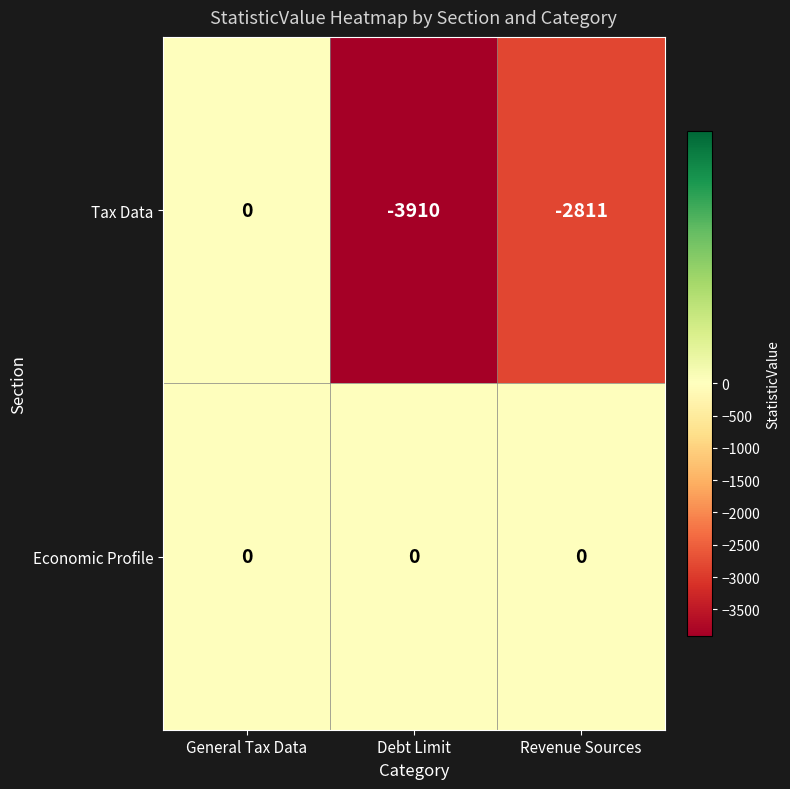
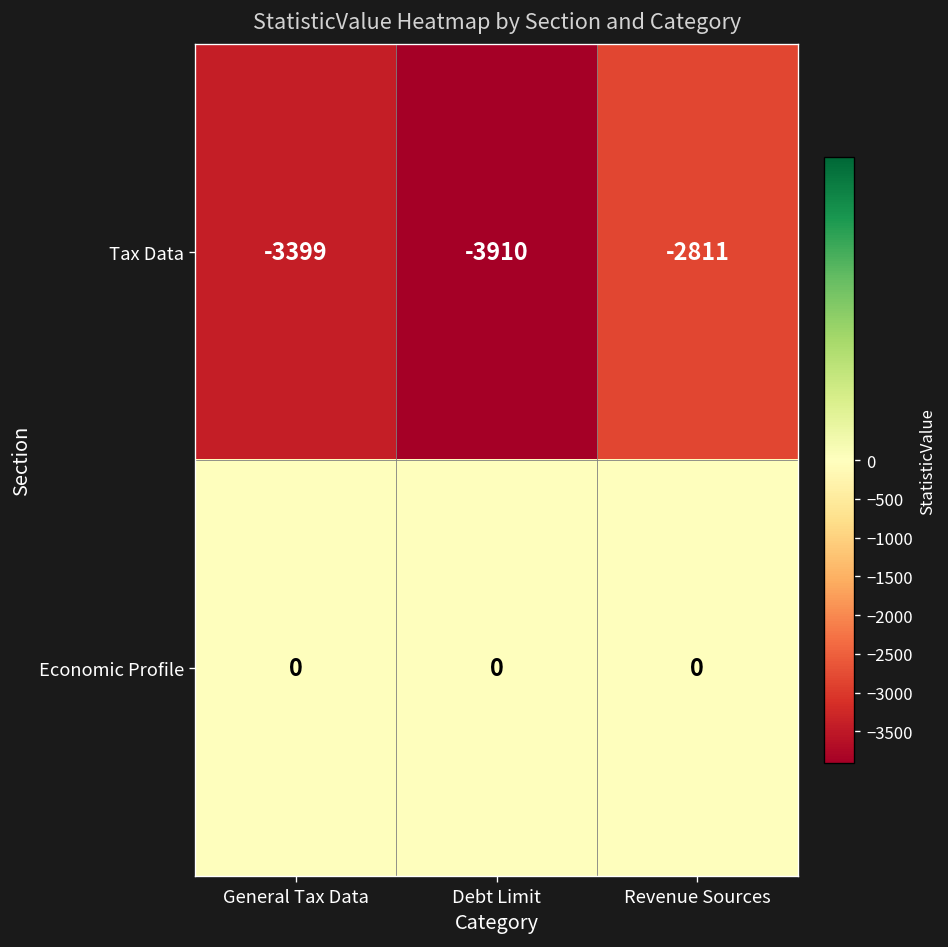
Tax Data, General Tax Data: 0 -> -3399
